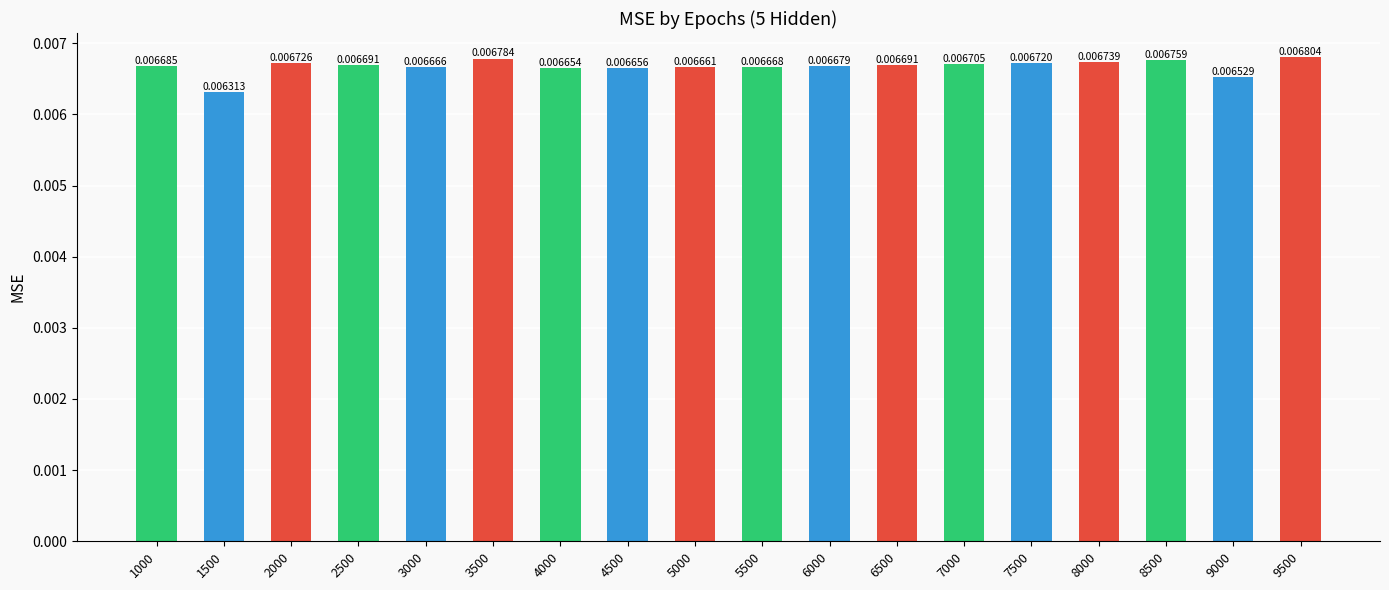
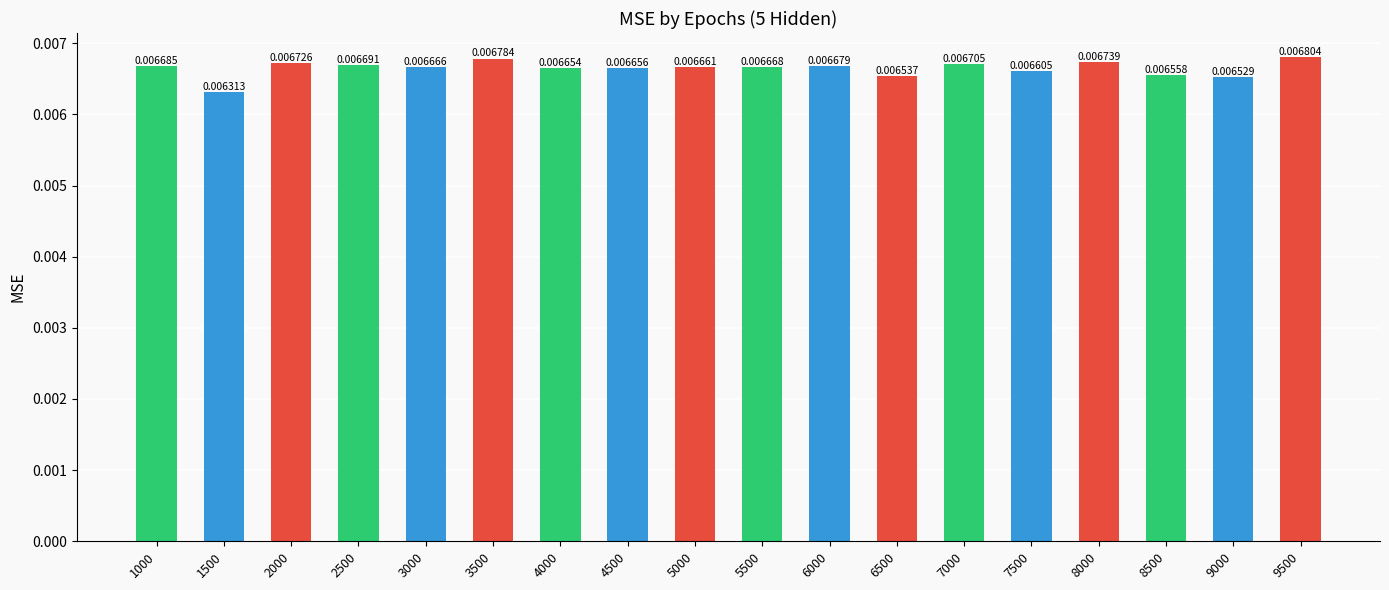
6500: 0.006691 -> 0.006537
7500: 0.006720 -> 0.006605
8500: 0.006759 -> 0.006558
